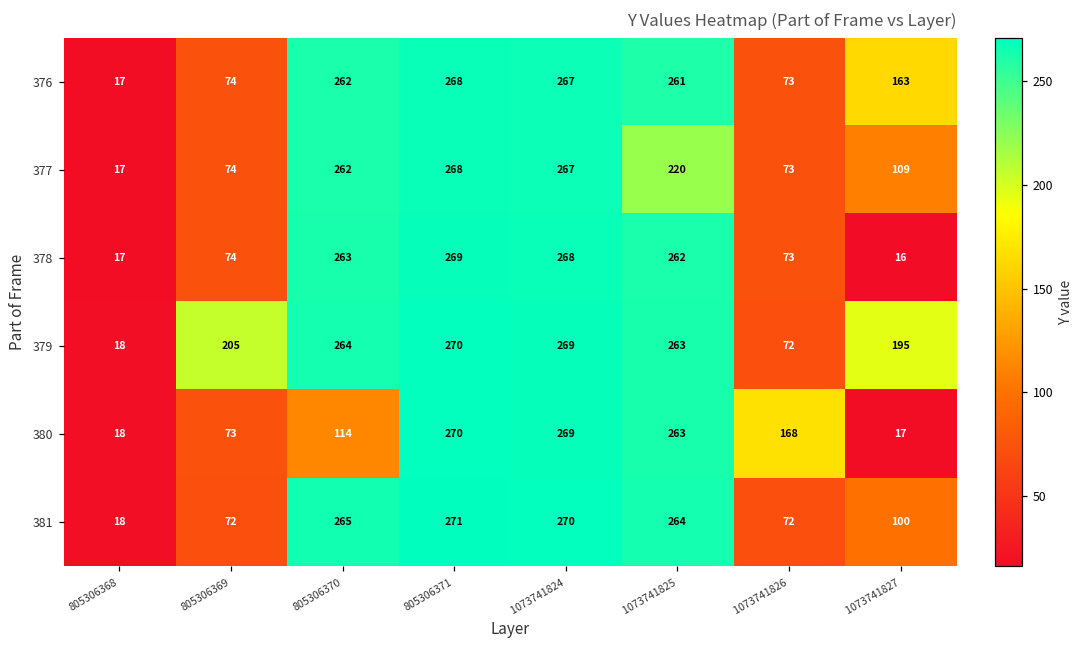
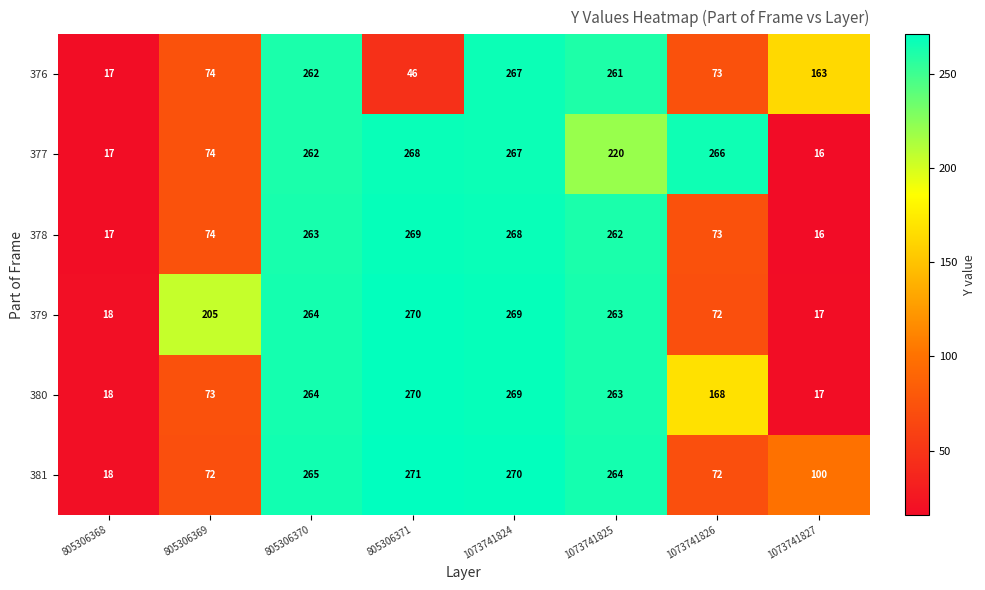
376, 805306371: 268 -> 46
377, 1073741826: 73 -> 266
377, 1073741827: 109 -> 16
379, 1073741827: 195 -> 17
380, 805306370: 114 -> 264
